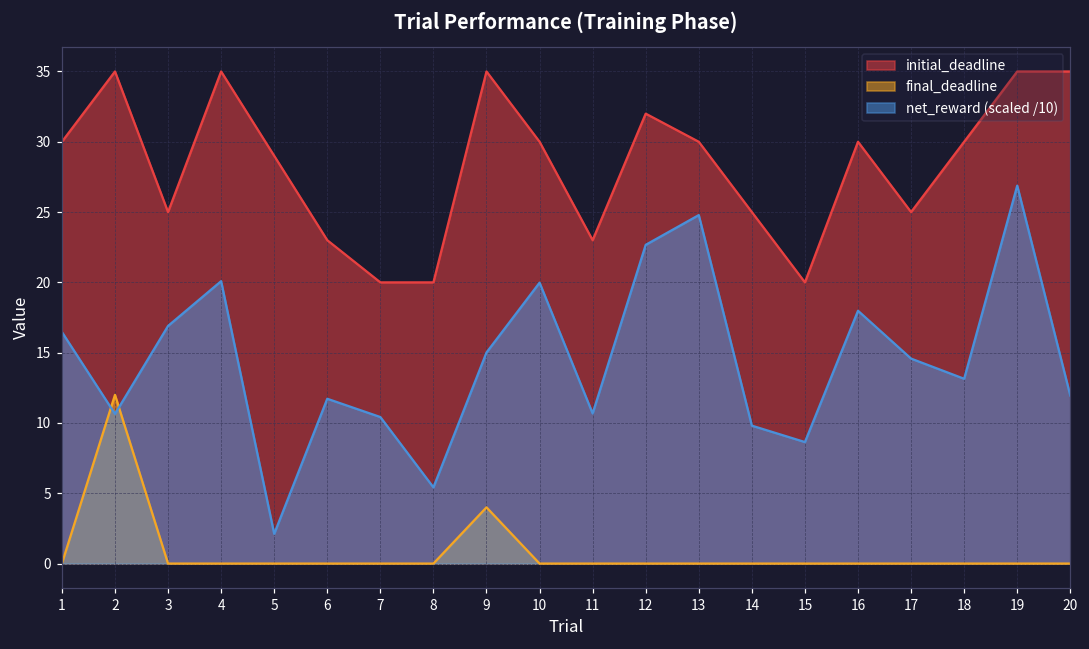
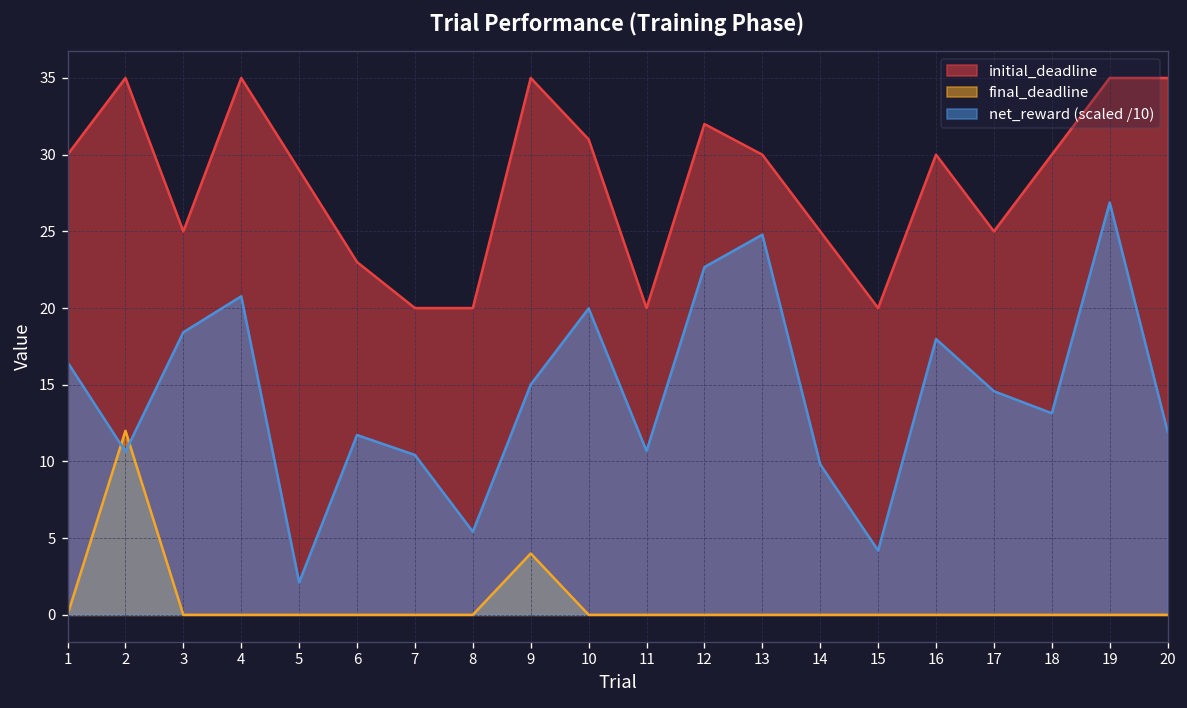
net_reward (scaled /10), 3: 16.9 -> 18.4
net_reward (scaled /10), 4: 20.1 -> 20.8
initial_deadline, 10: 30 -> 31
initial_deadline, 11: 23 -> 20
net_reward (scaled /10), 15: 8.6 -> 4.2
